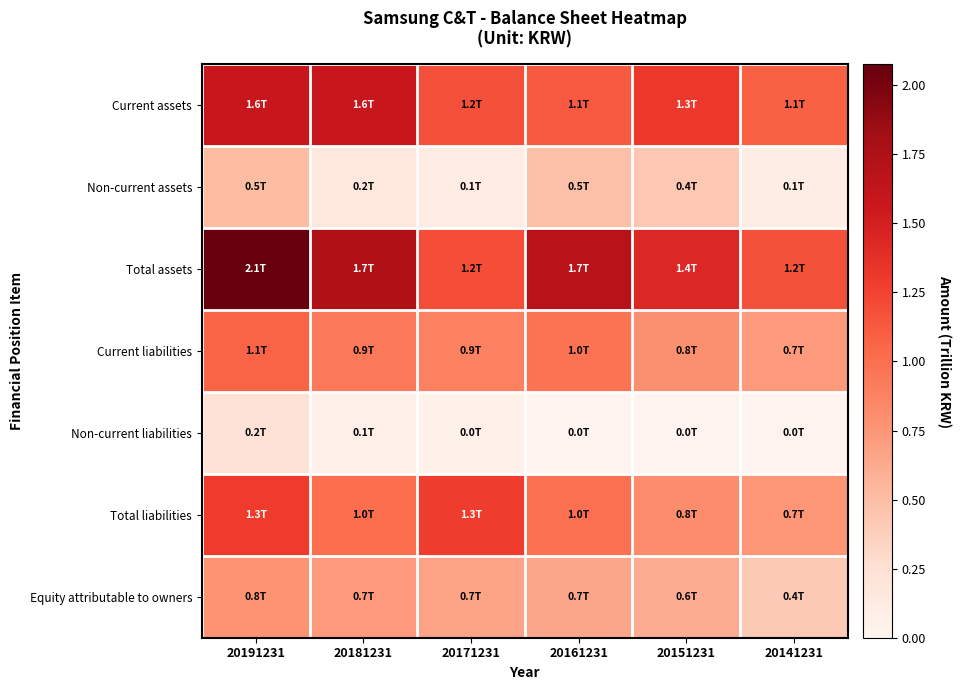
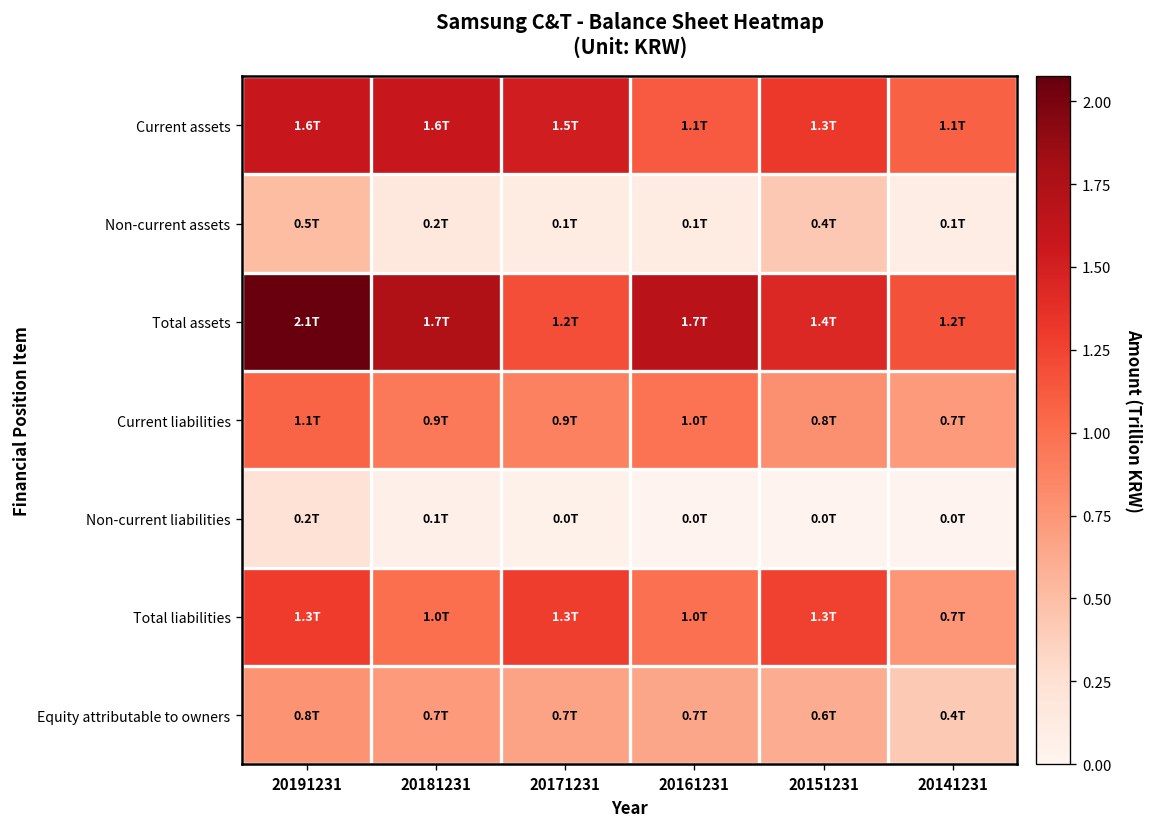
Current assets, 20171231: 1.2T -> 1.5T
Non-current assets, 20161231: 0.5T -> 0.1T
Total liabilities, 20151231: 0.8T -> 1.3T
